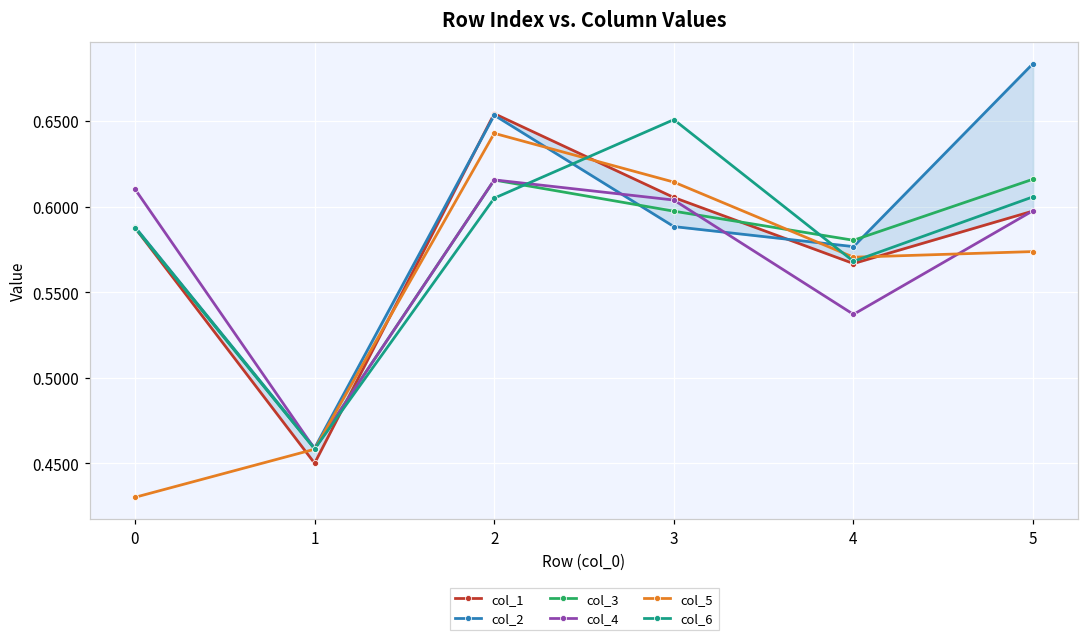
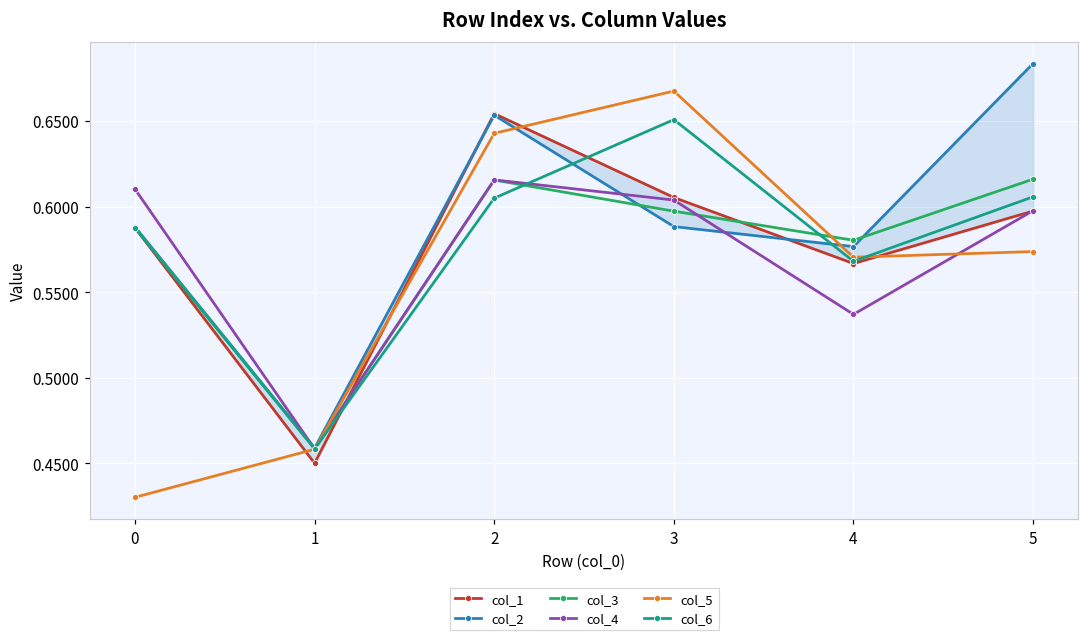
col_5, 3: 0.614 -> 0.668
